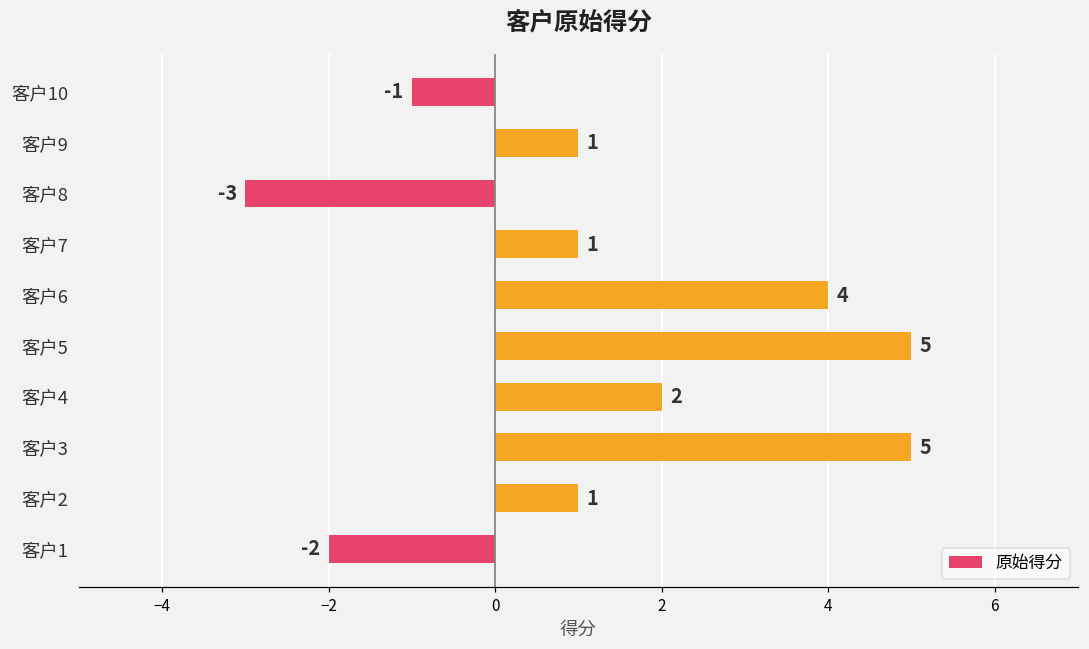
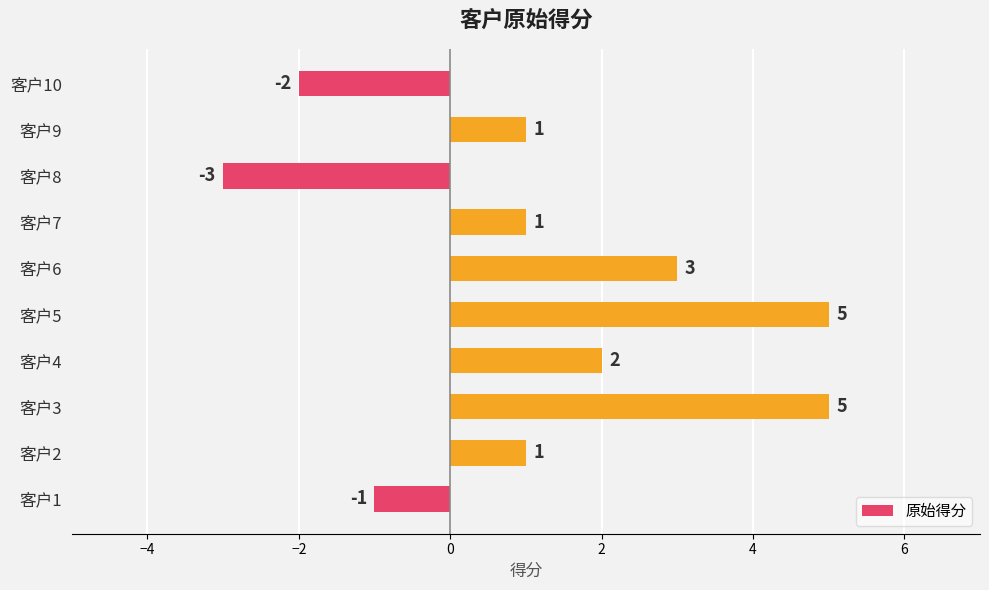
客户10: -1 -> -2
客户6: 4 -> 3
客户1: -2 -> -1
